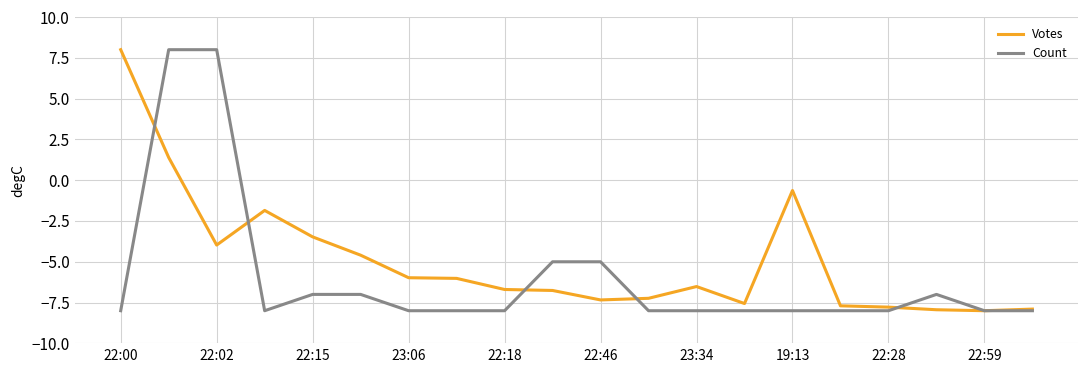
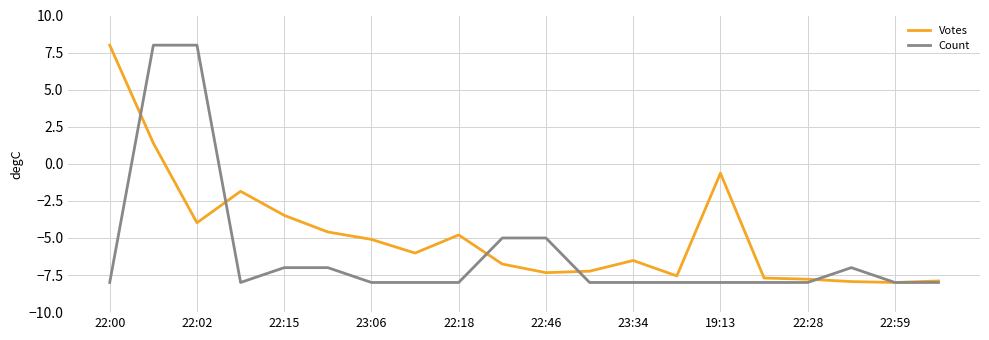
Votes, 23:06: -6.0 -> -5.1
Votes, 22:18: -6.7 -> -4.8
